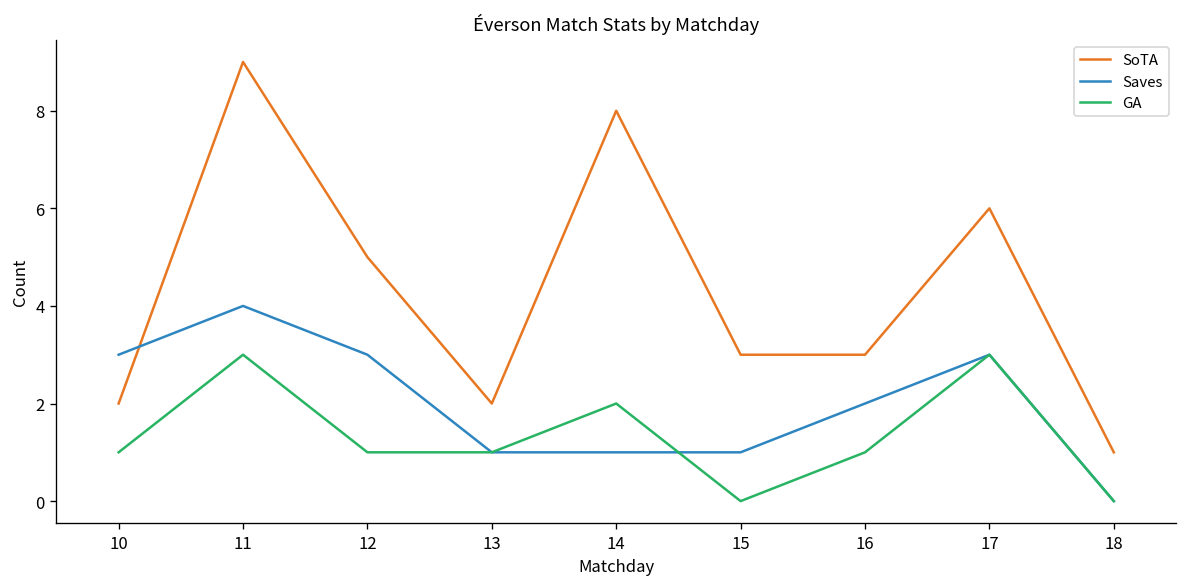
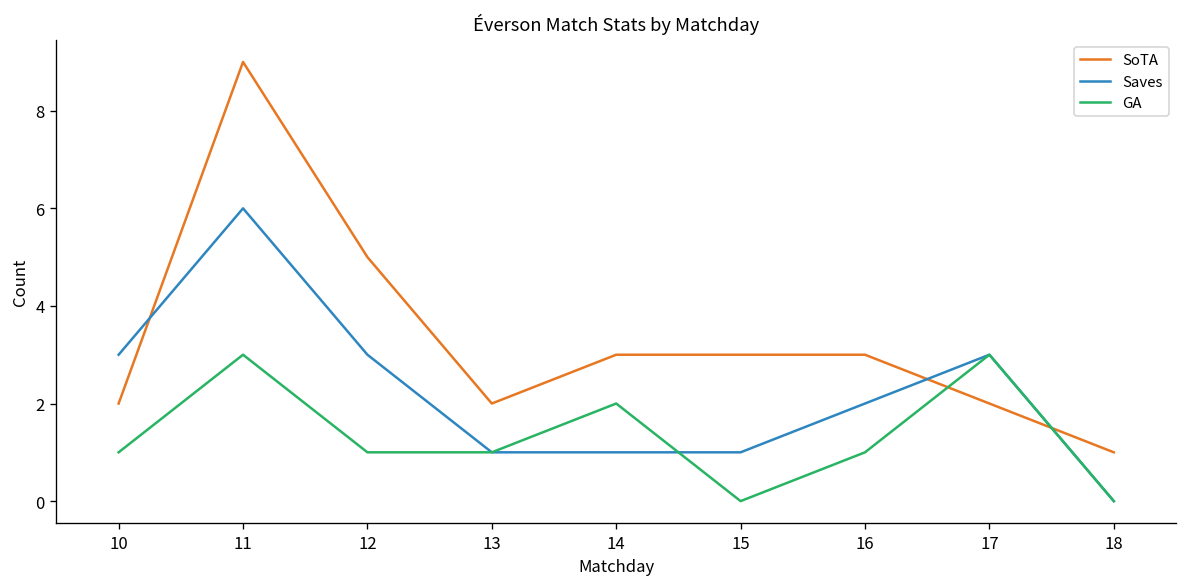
Saves, 11: 4 -> 6
SoTA, 14: 8 -> 3
SoTA, 17: 6 -> 2
